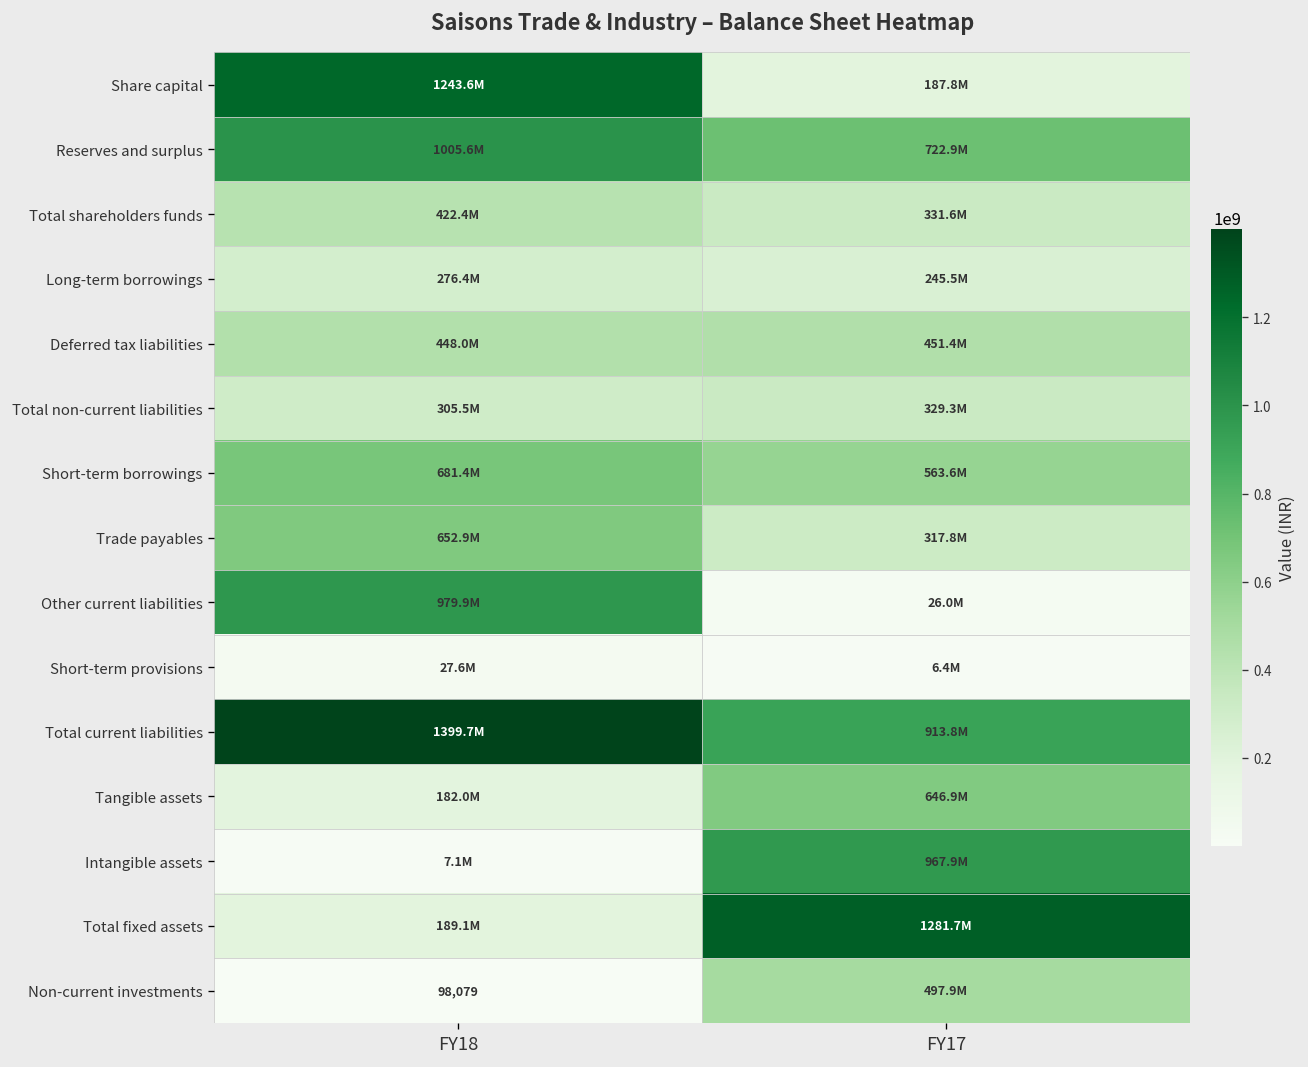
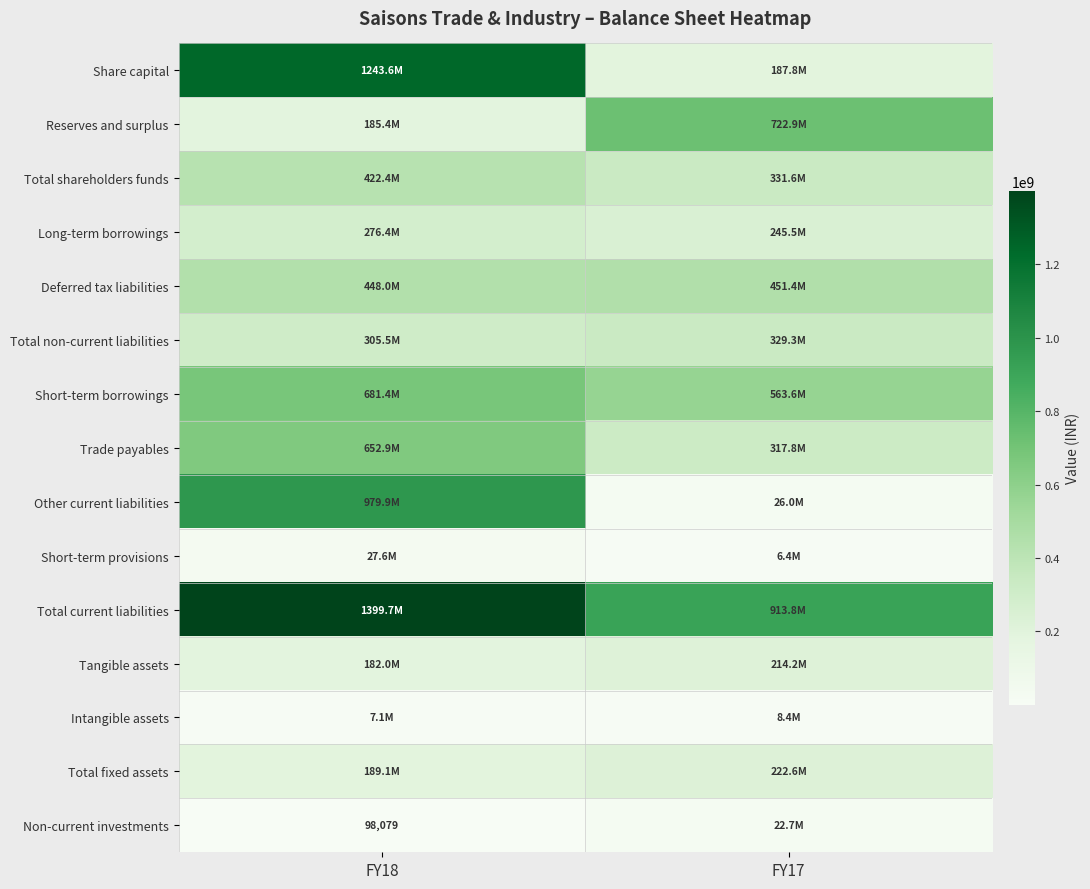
Reserves and surplus, FY18: 1005.6M -> 185.4M
Tangible assets, FY17: 646.9M -> 214.2M
Intangible assets, FY17: 967.9M -> 8.4M
Total fixed assets, FY17: 1281.7M -> 222.6M
Non-current investments, FY17: 497.9M -> 22.7M
